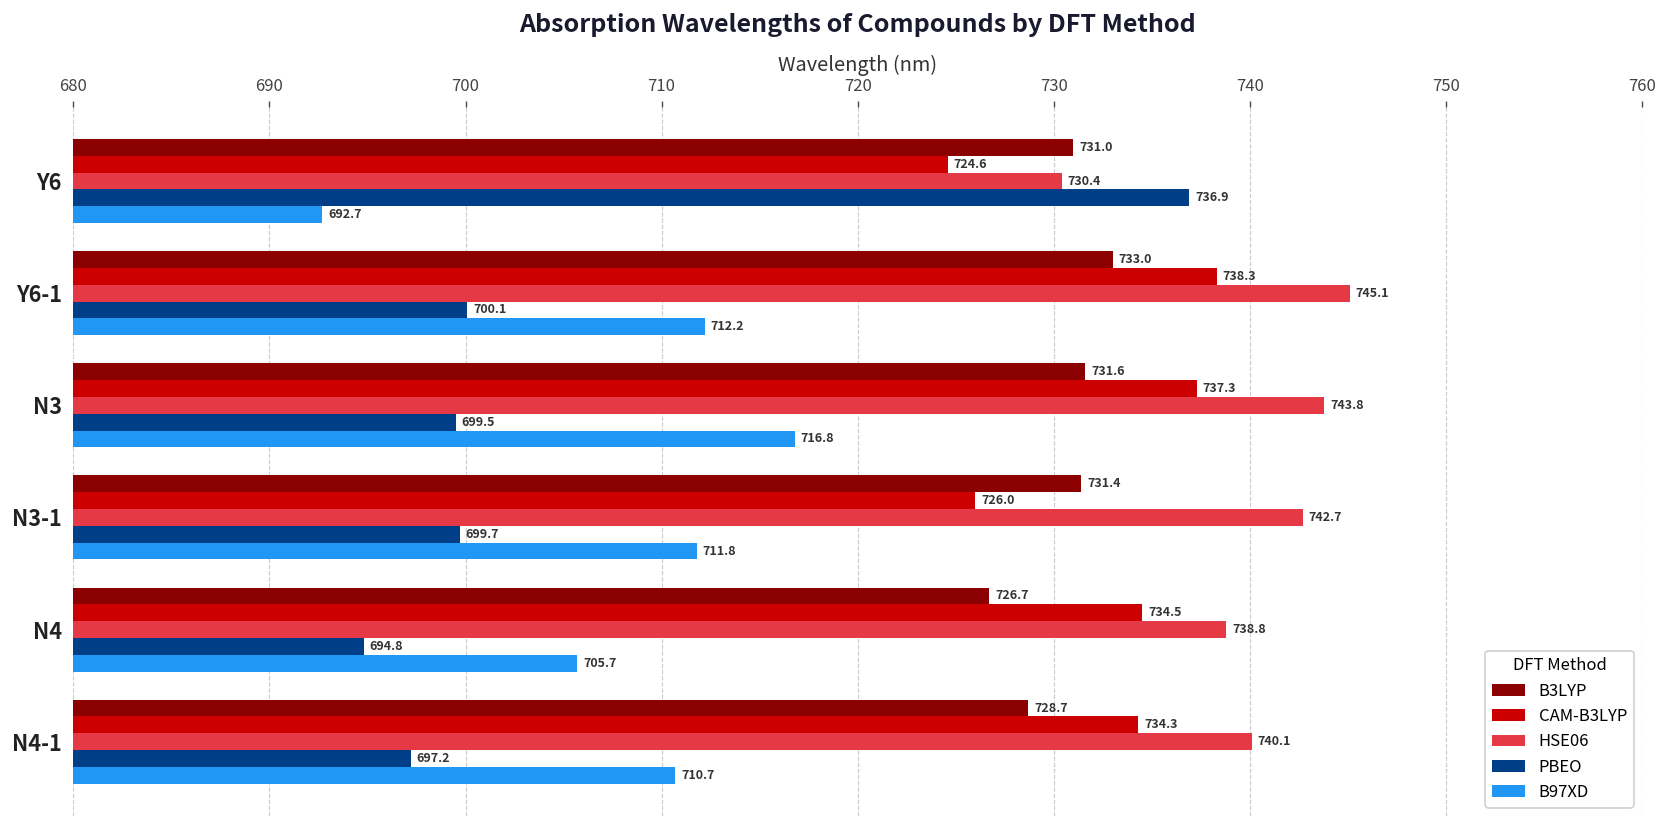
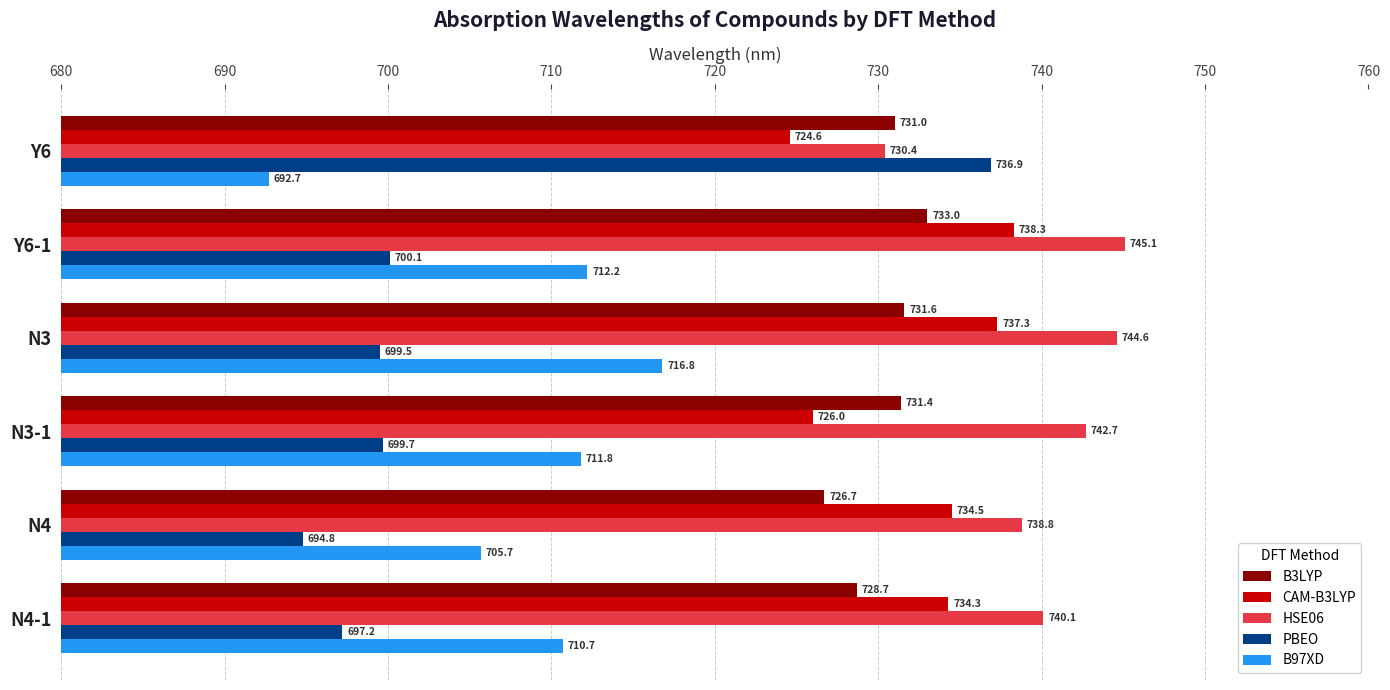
HSE06, N3: 743.8 -> 744.6
